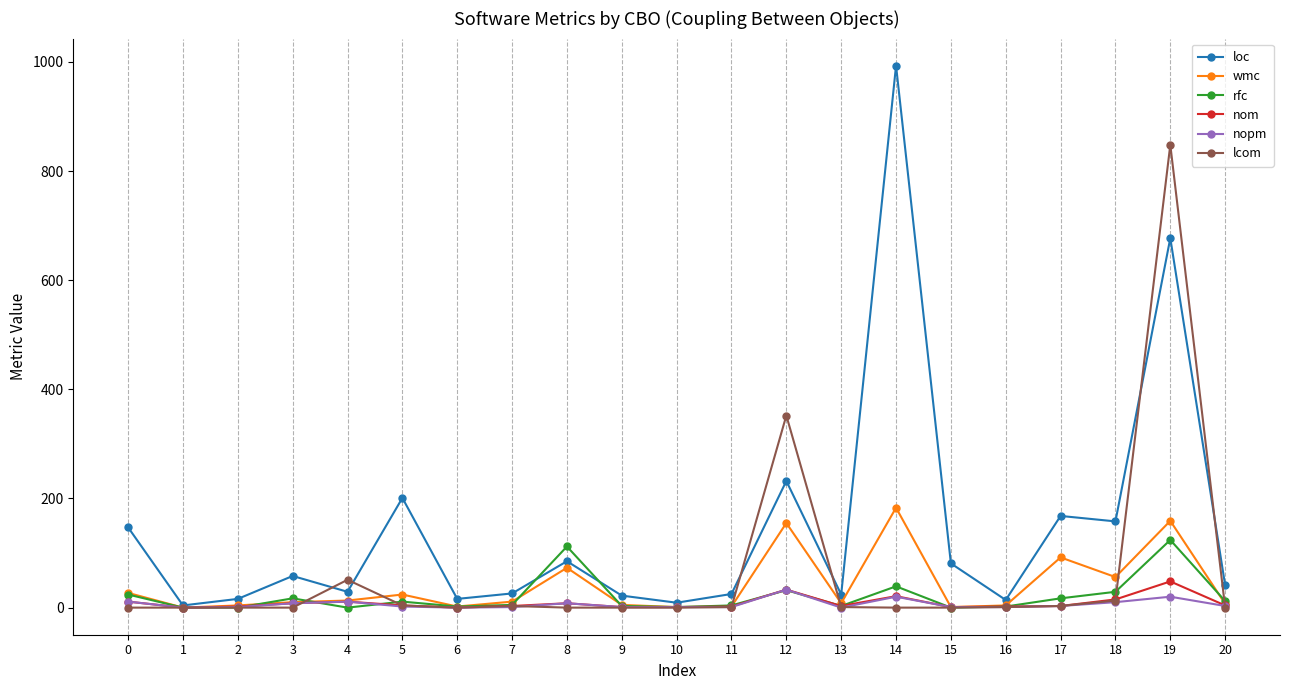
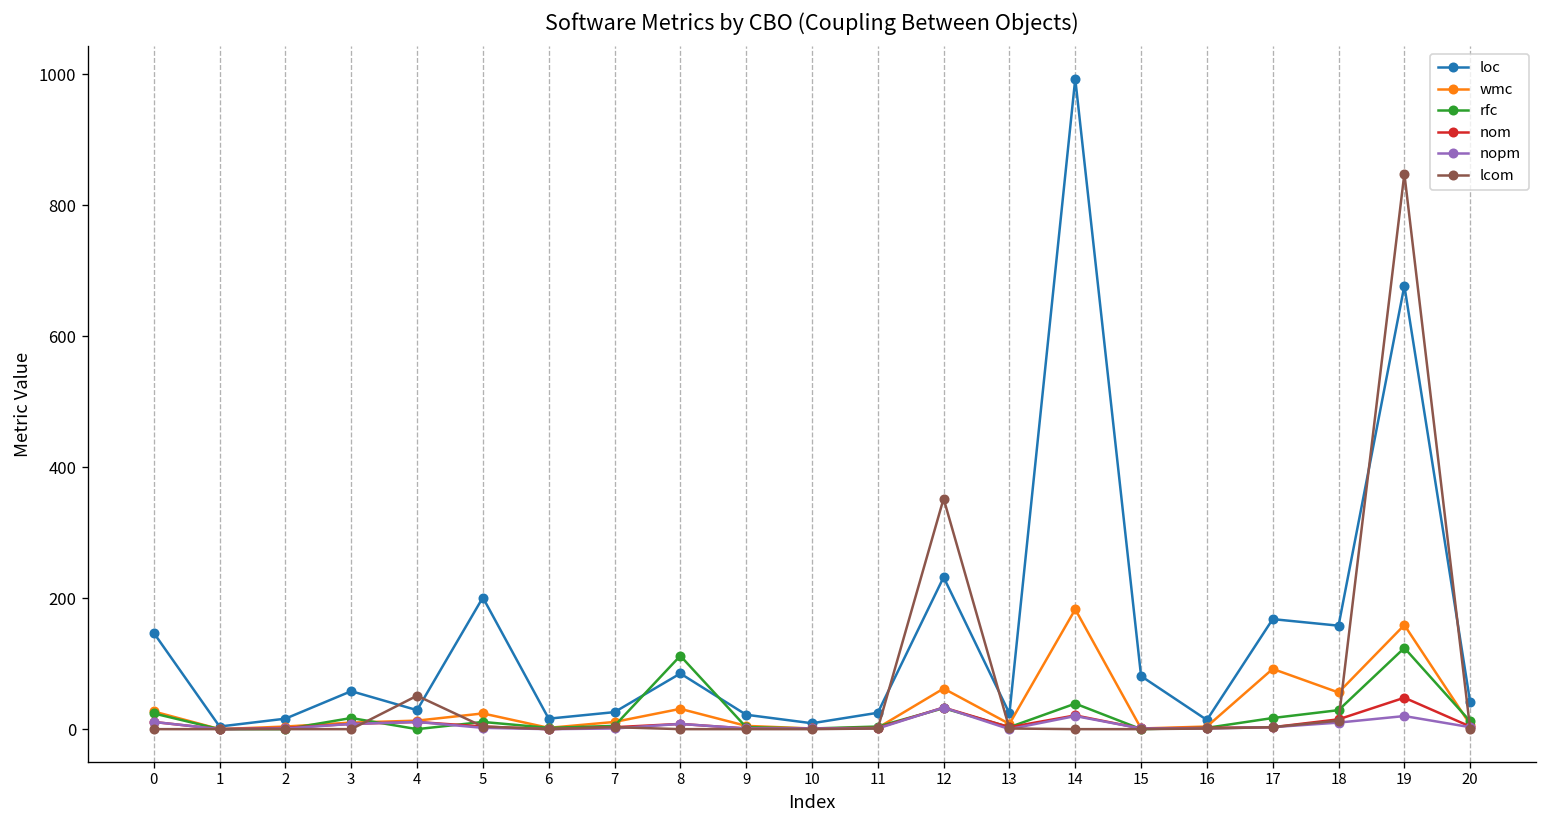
wmc, 8: 70 -> 30
wmc, 12: 160 -> 60
